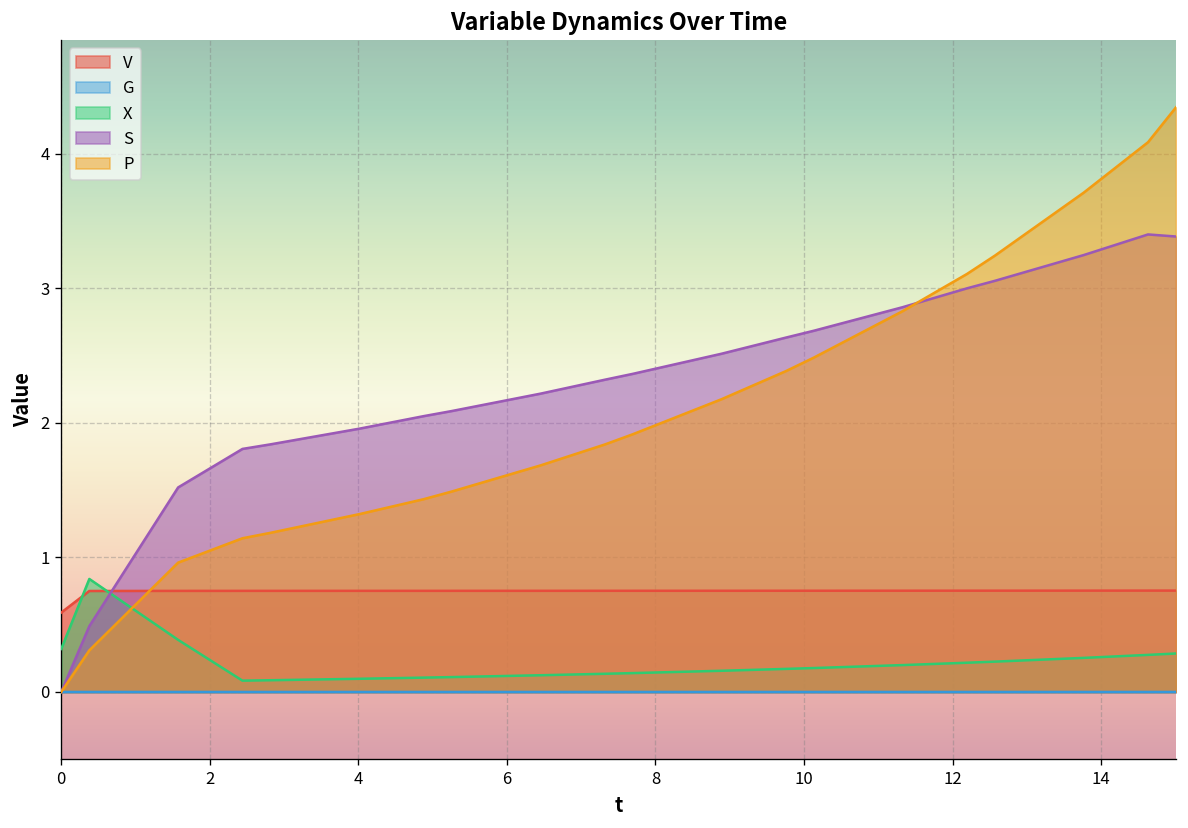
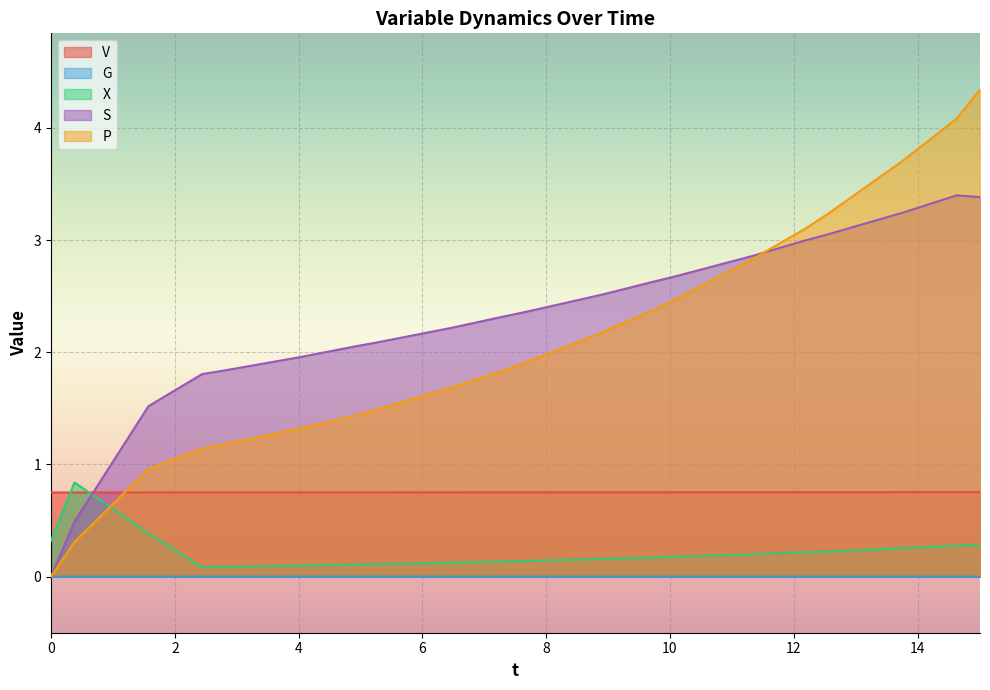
V, 0: 0.59 -> 0.75
